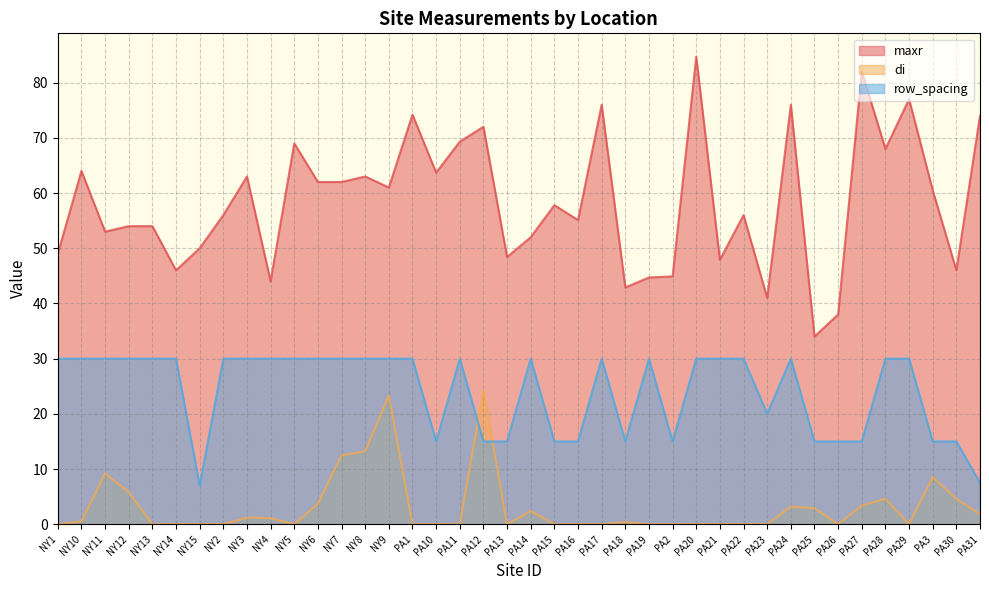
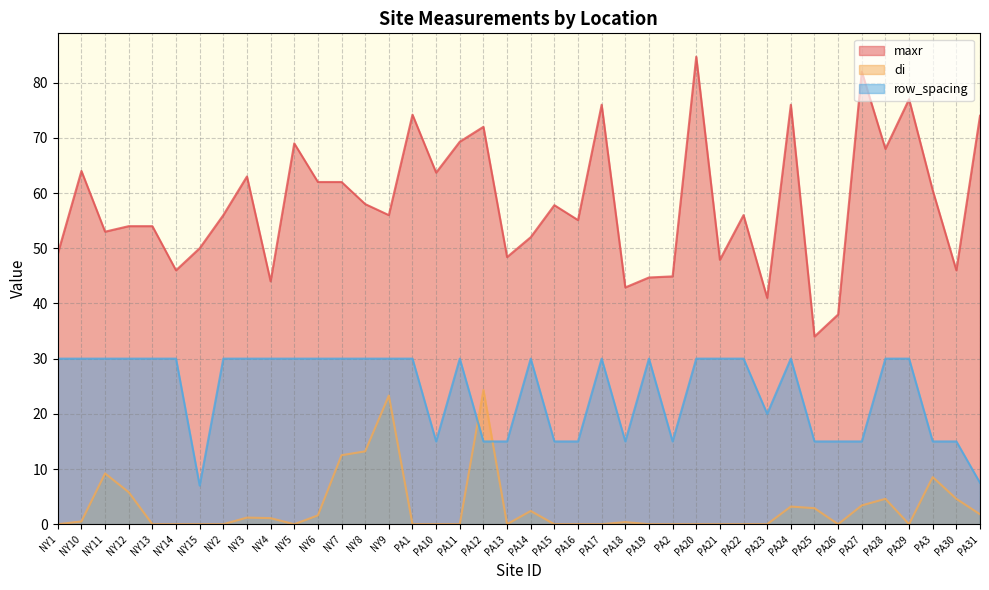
di, NY6: 4 -> 2
maxr, NY8: 63 -> 58
maxr, NY9: 61 -> 56
